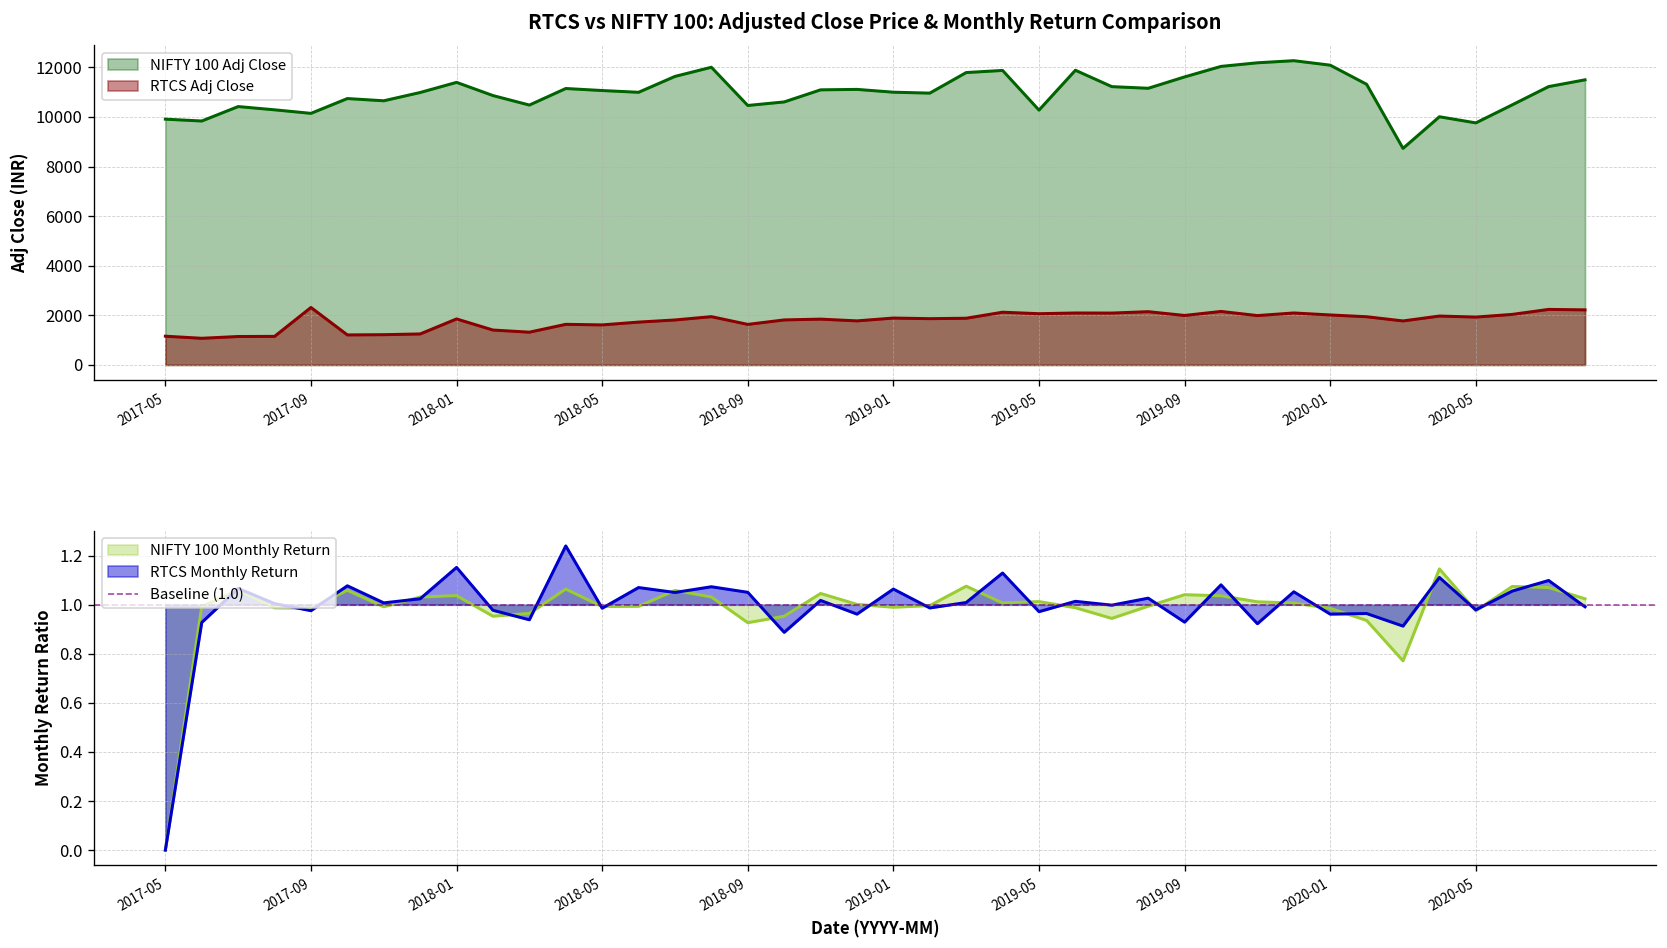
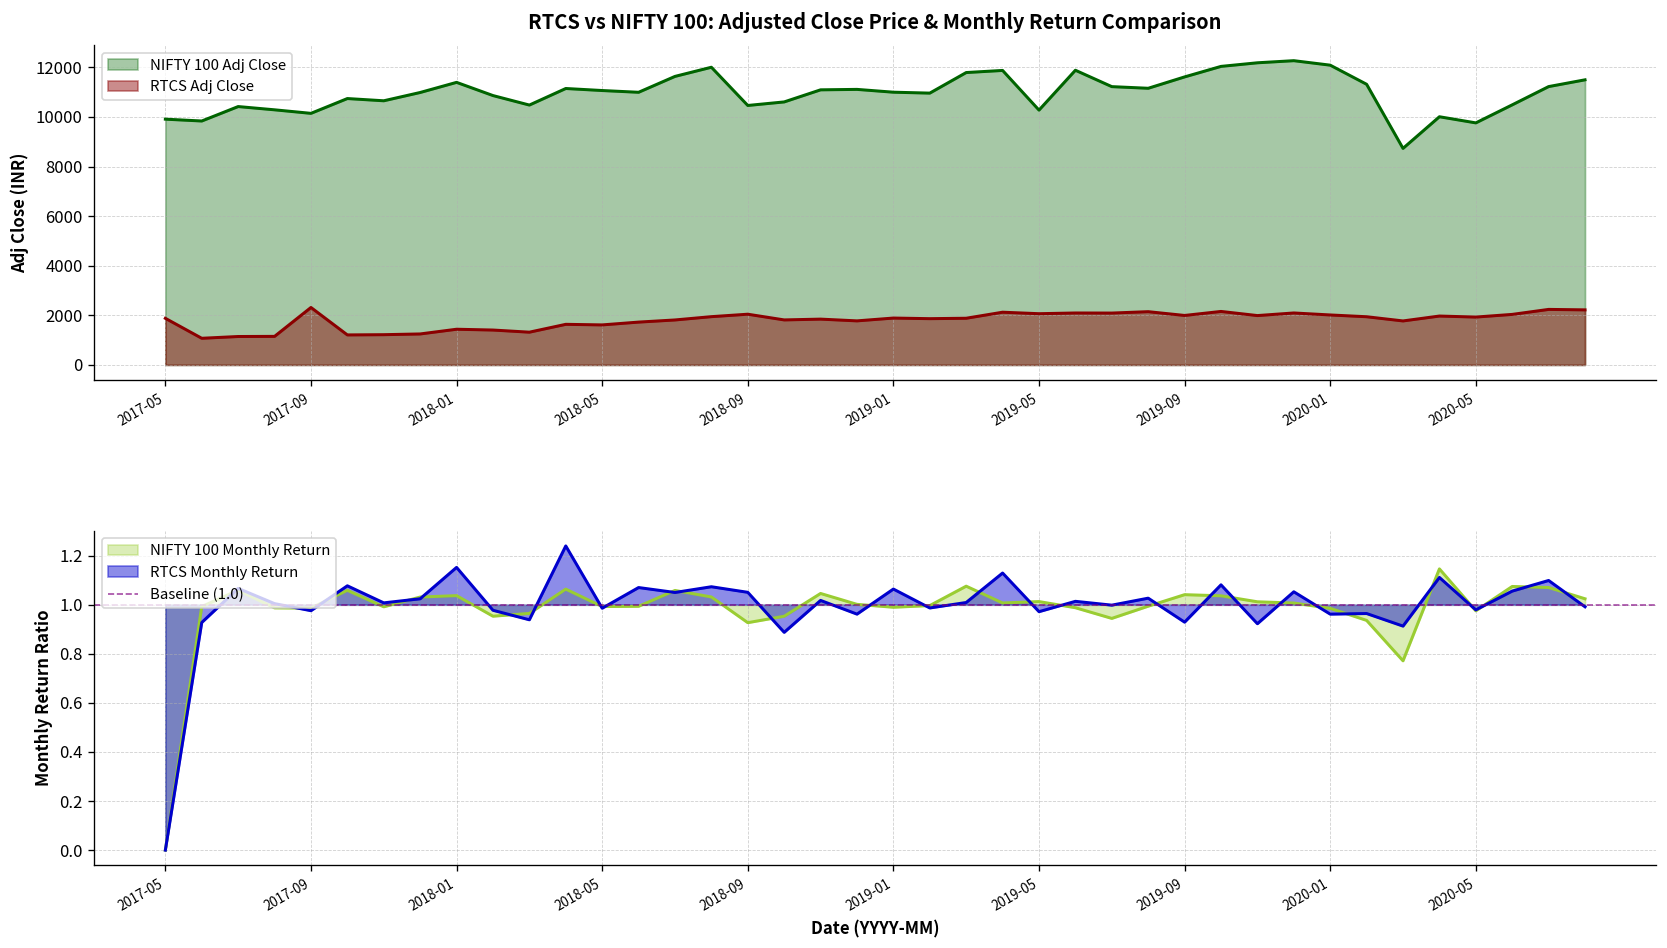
RTCS vs NIFTY 100: Adjusted Close Price & Monthly Return Comparison, RTCS Adj Close, 2017-05: 1200 -> 1900
RTCS vs NIFTY 100: Adjusted Close Price & Monthly Return Comparison, RTCS Adj Close, 2018-01: 1900 -> 1400
RTCS vs NIFTY 100: Adjusted Close Price & Monthly Return Comparison, RTCS Adj Close, 2018-09: 1600 -> 2000
